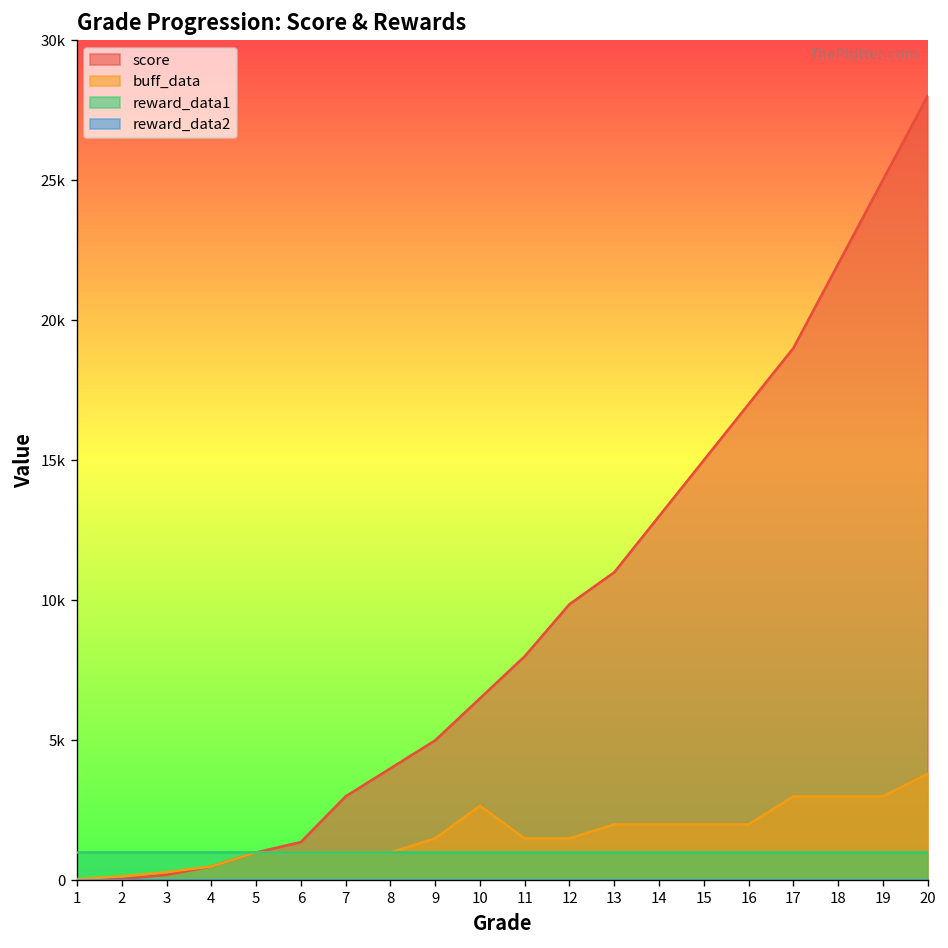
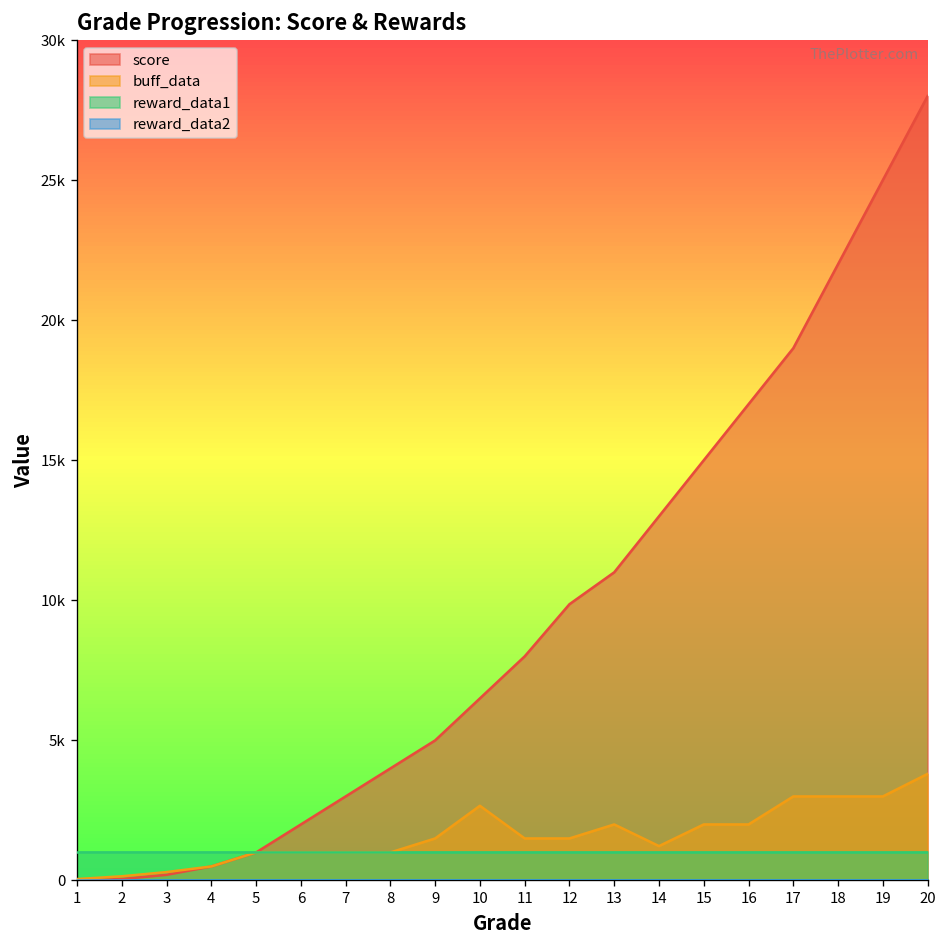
score, 6: 1400 -> 2000
buff_data, 14: 2000 -> 1200
